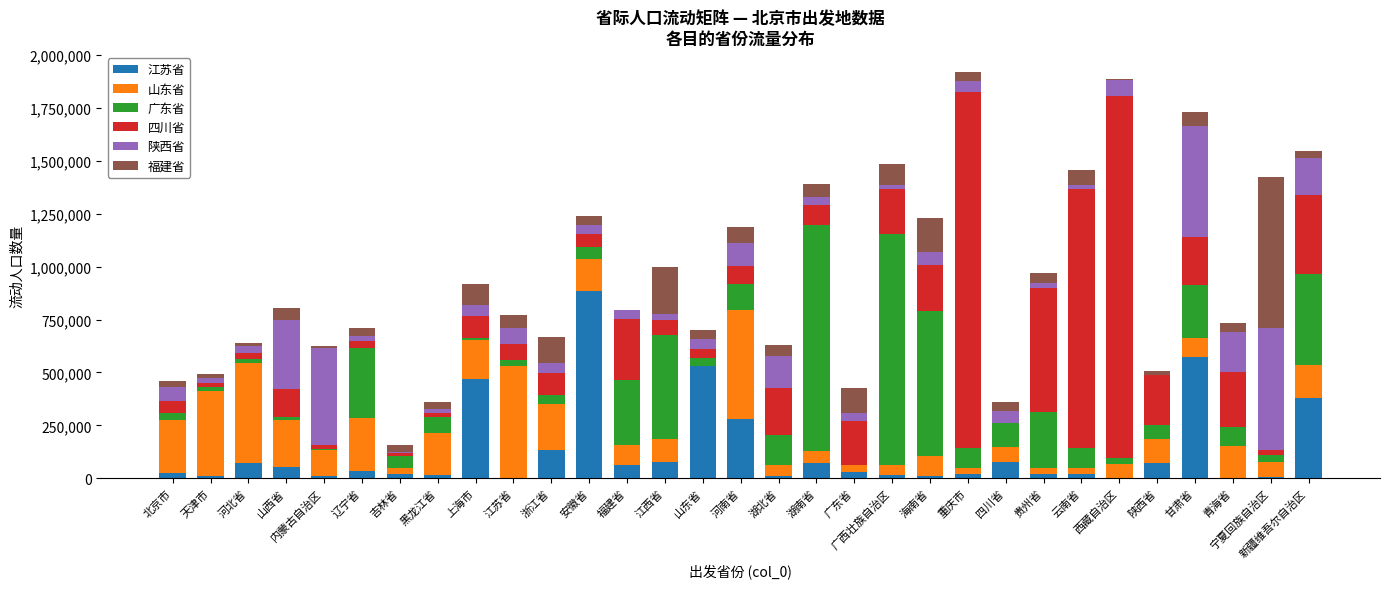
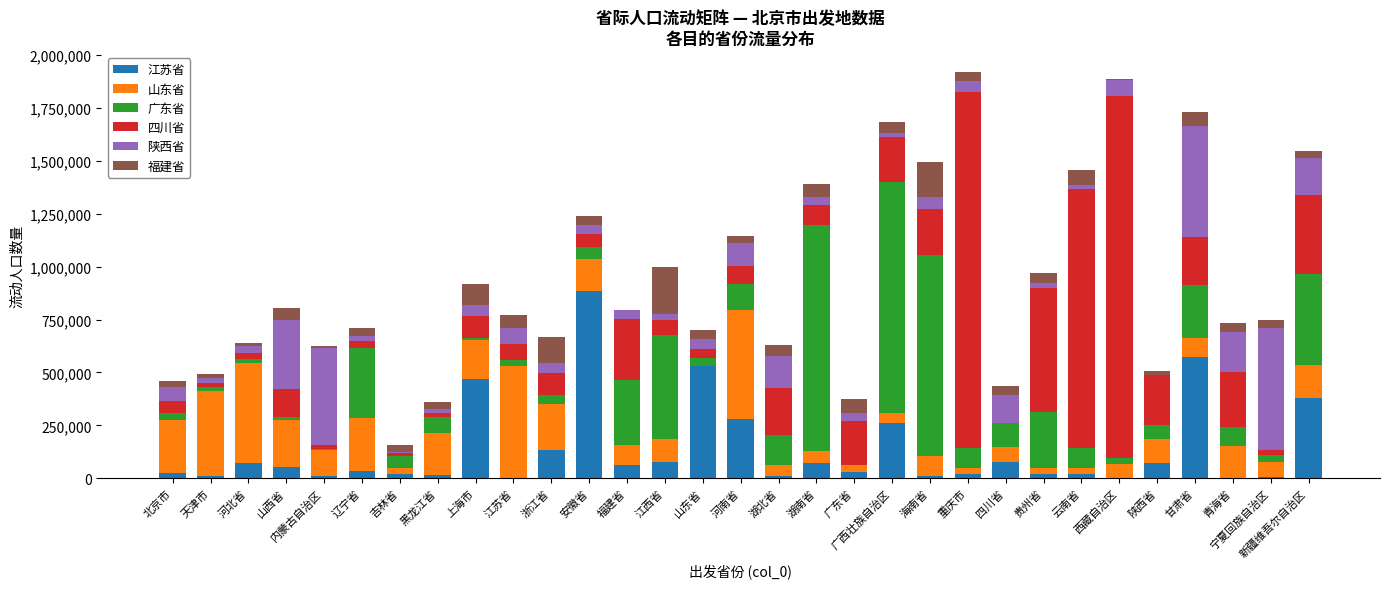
福建省, 河南省: 80,000 -> 30,000
福建省, 广东省: 120,000 -> 70,000
江苏省, 广西壮族自治区: 20,000 -> 260,000
福建省, 广西壮族自治区: 100,000 -> 50,000
广东省, 海南省: 680,000 -> 950,000
陕西省, 四川省: 60,000 -> 130,000
福建省, 宁夏回族自治区: 720,000 -> 40,000
